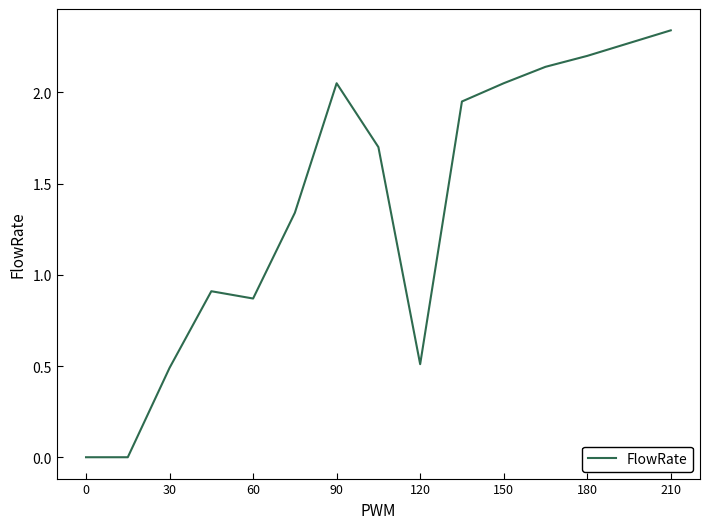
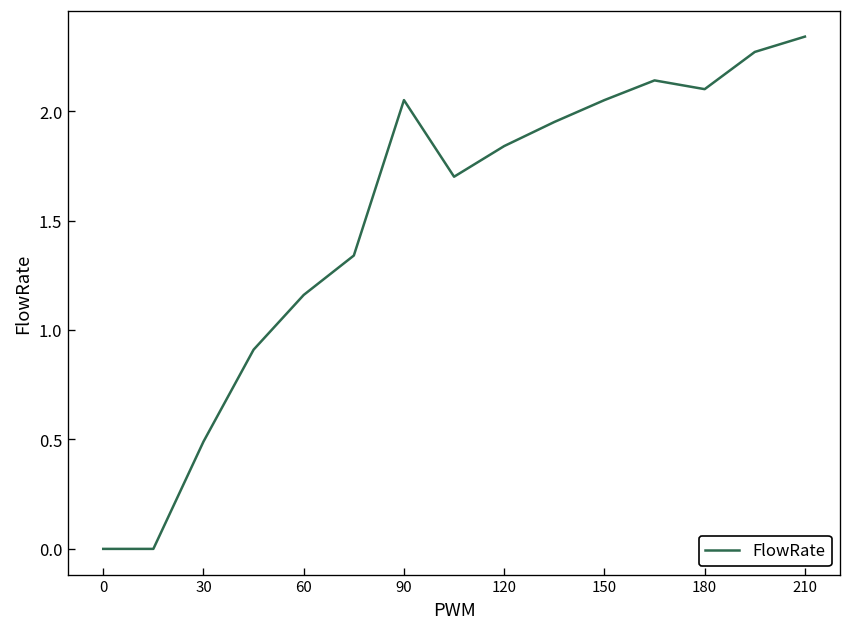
60: 0.87 -> 1.16
120: 0.51 -> 1.84
180: 2.2 -> 2.1
